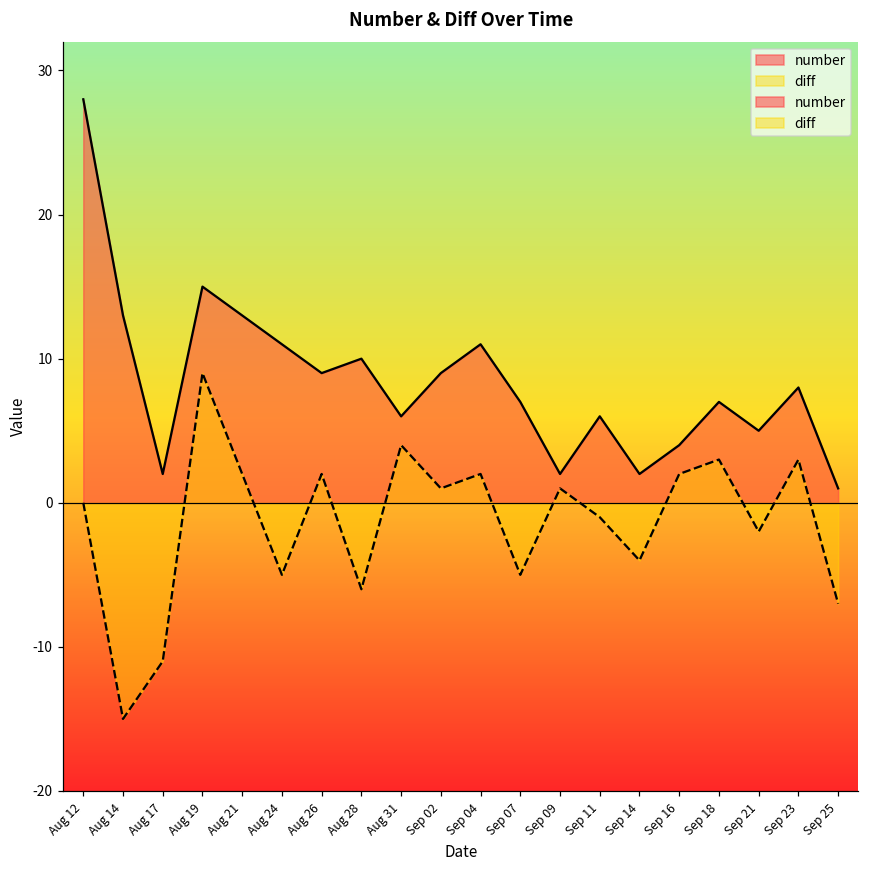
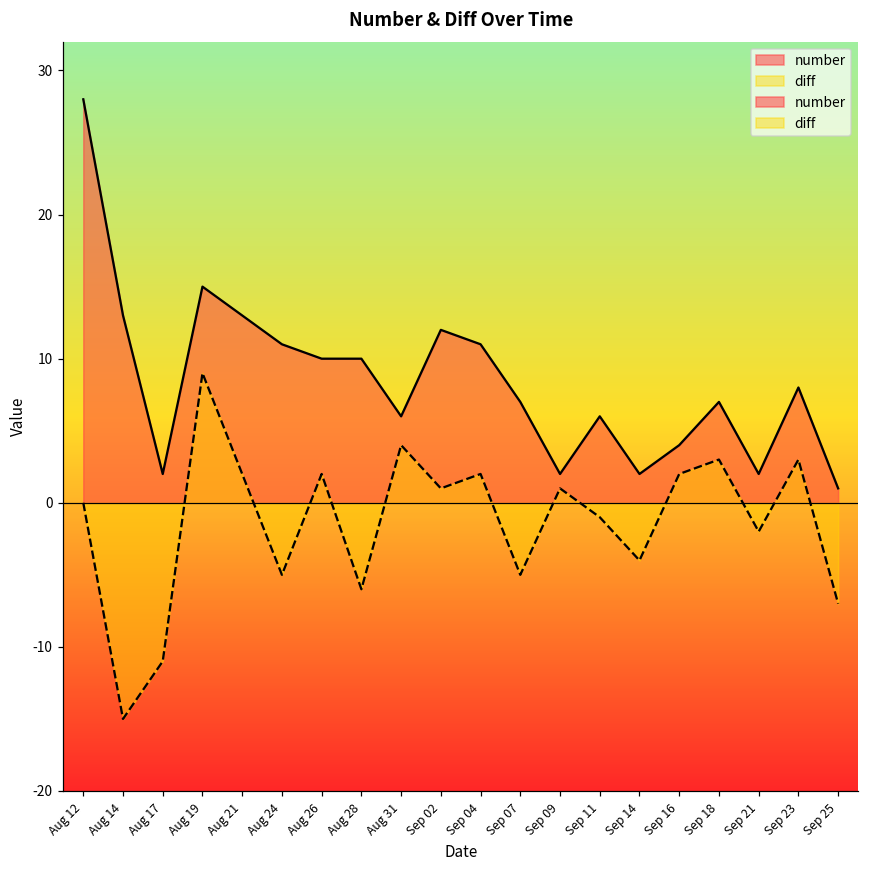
number, Aug 26: 9 -> 10
number, Sep 02: 9 -> 12
number, Sep 21: 5 -> 2
